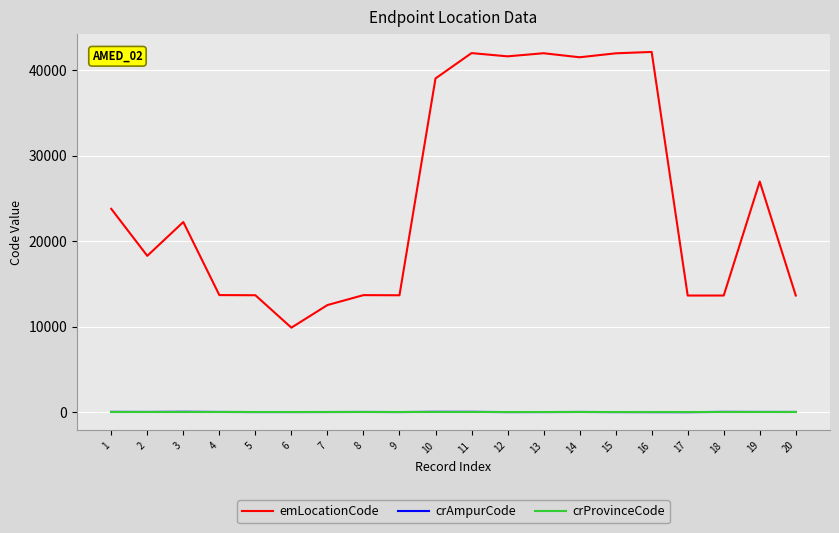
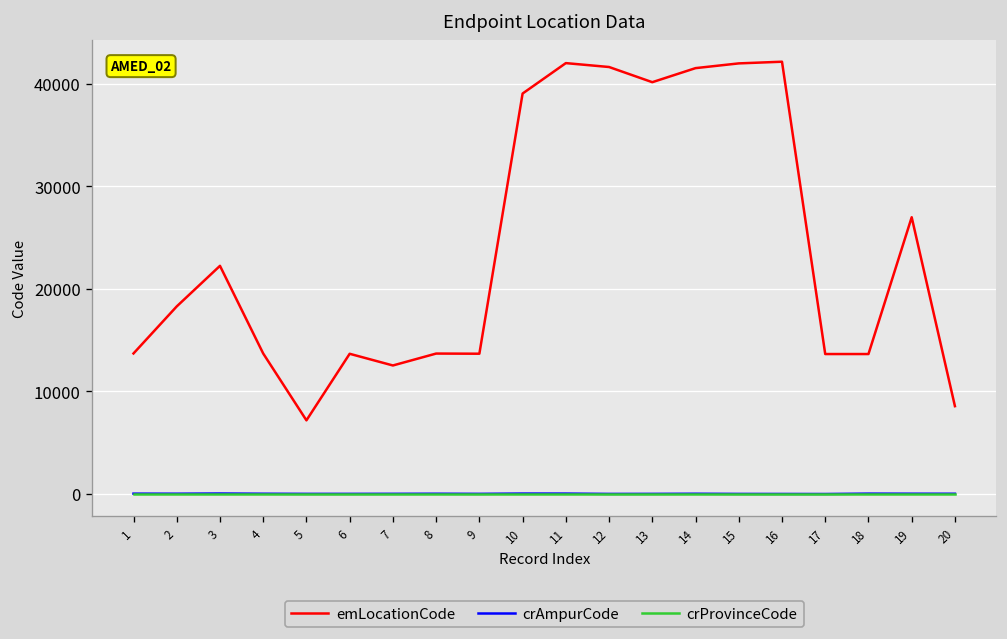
emLocationCode, 1: 24000 -> 14000
emLocationCode, 5: 14000 -> 7000
emLocationCode, 6: 10000 -> 14000
emLocationCode, 13: 42000 -> 40000
emLocationCode, 20: 14000 -> 9000
